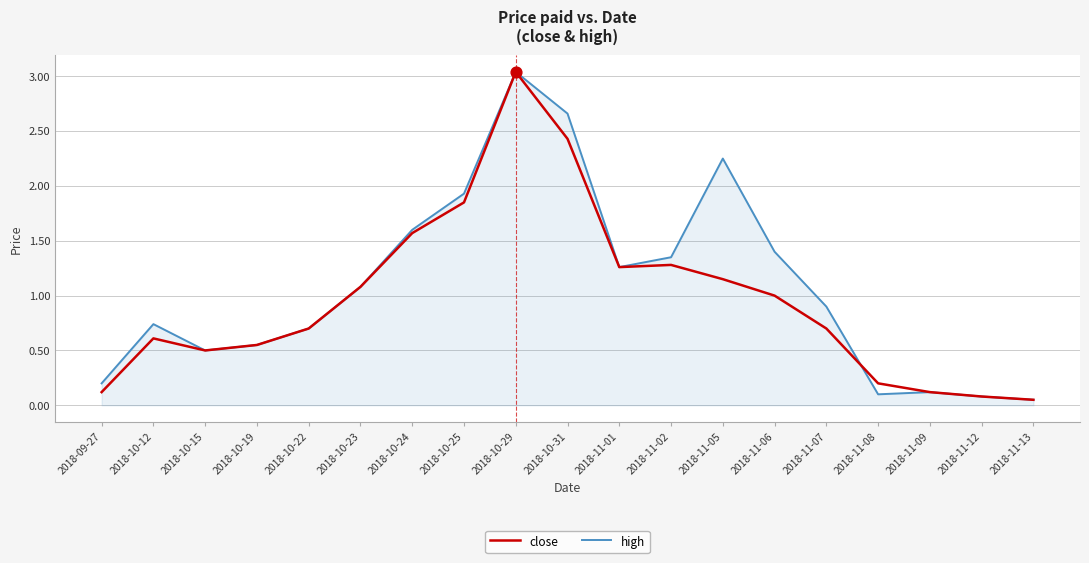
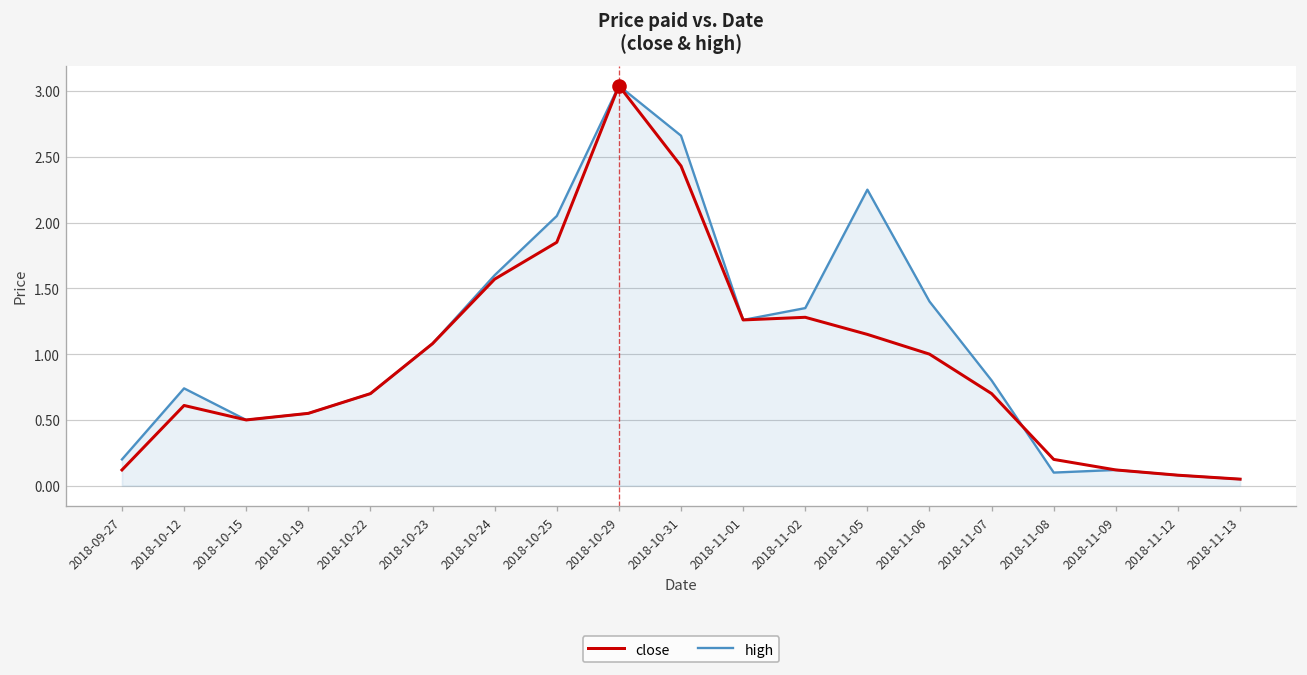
high, 2018-10-25: 1.93 -> 2.05
high, 2018-11-07: 0.9 -> 0.8
